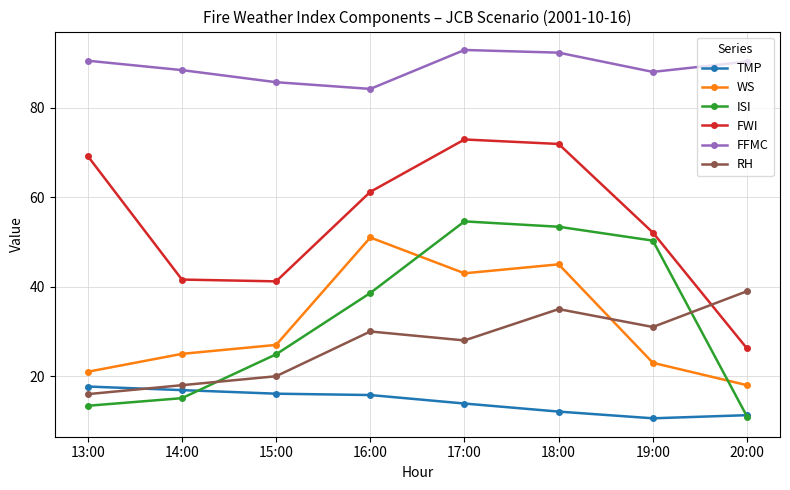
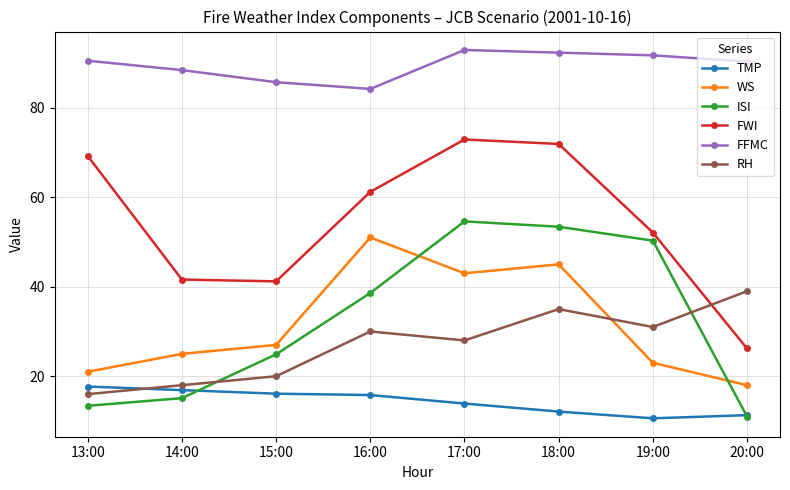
FFMC, 19:00: 88 -> 92
